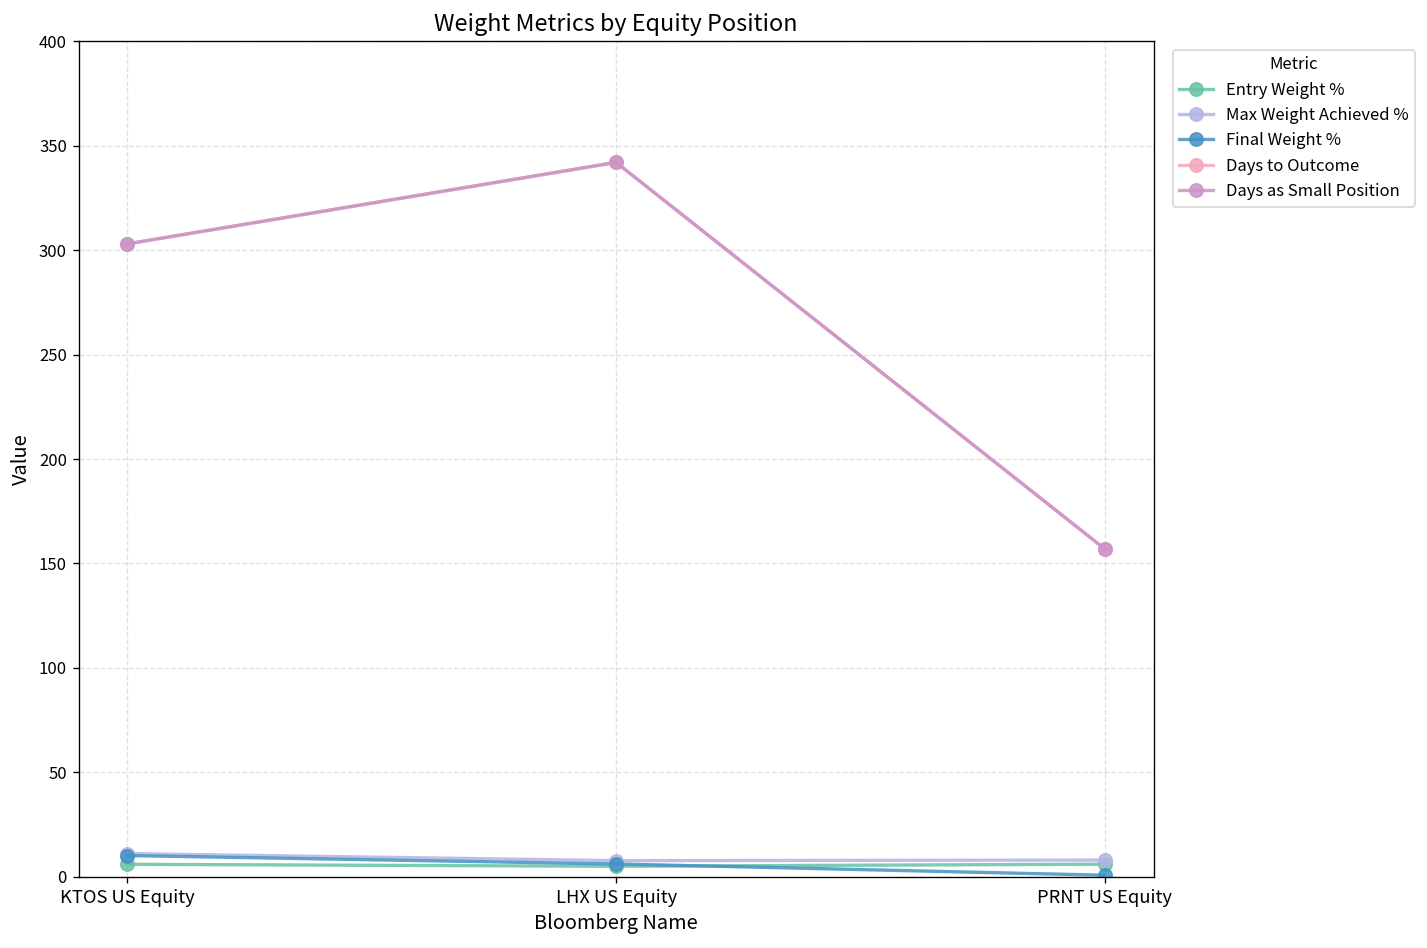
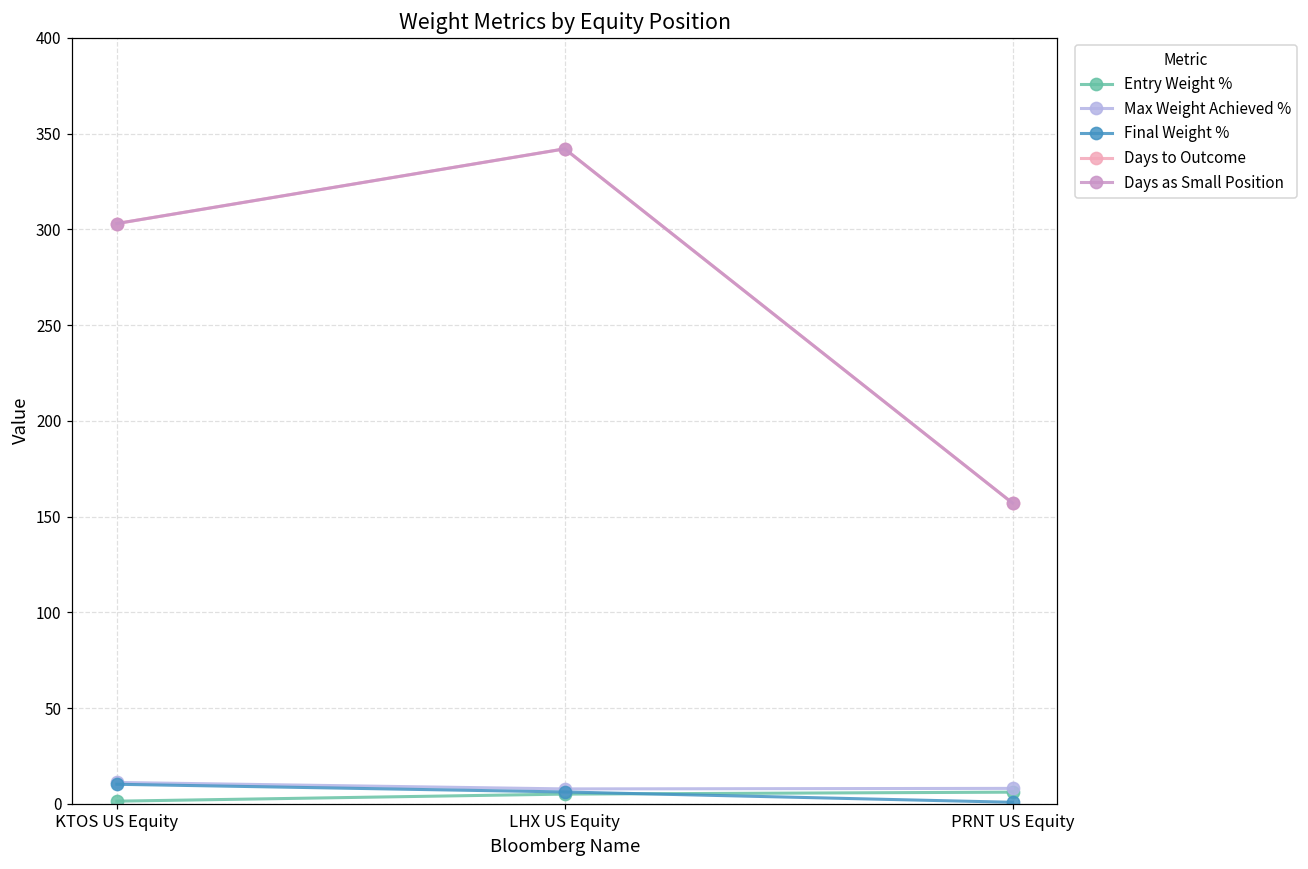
Entry Weight %, KTOS US Equity: 6 -> 1
